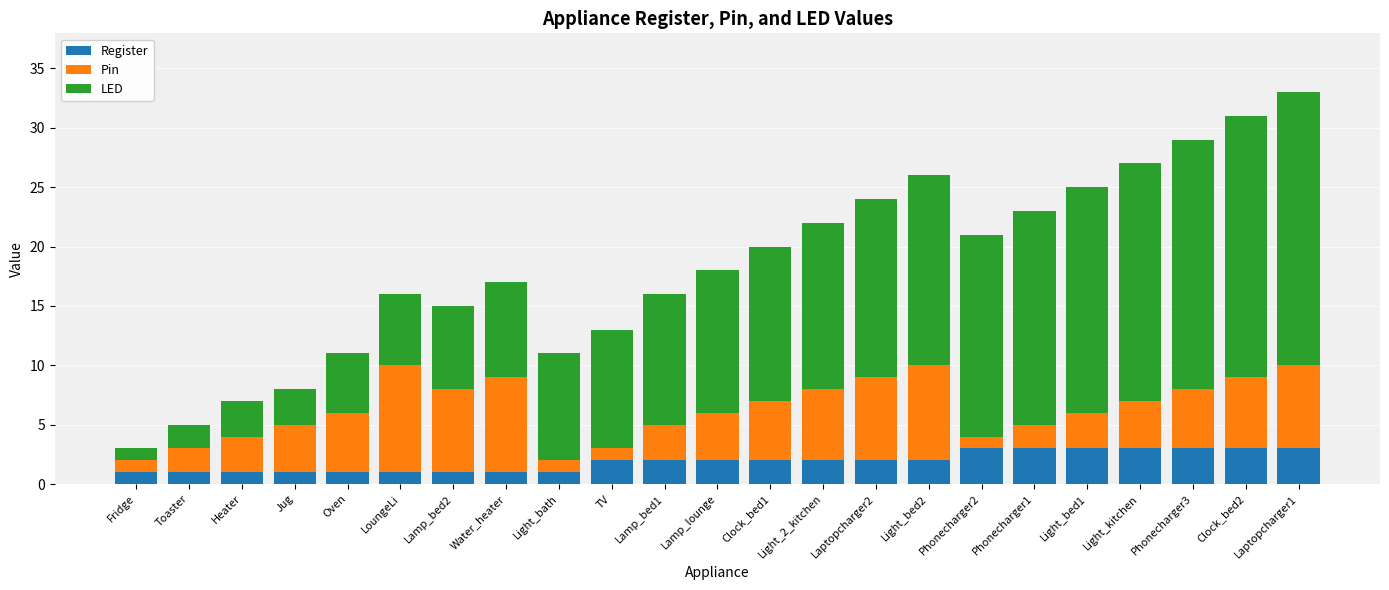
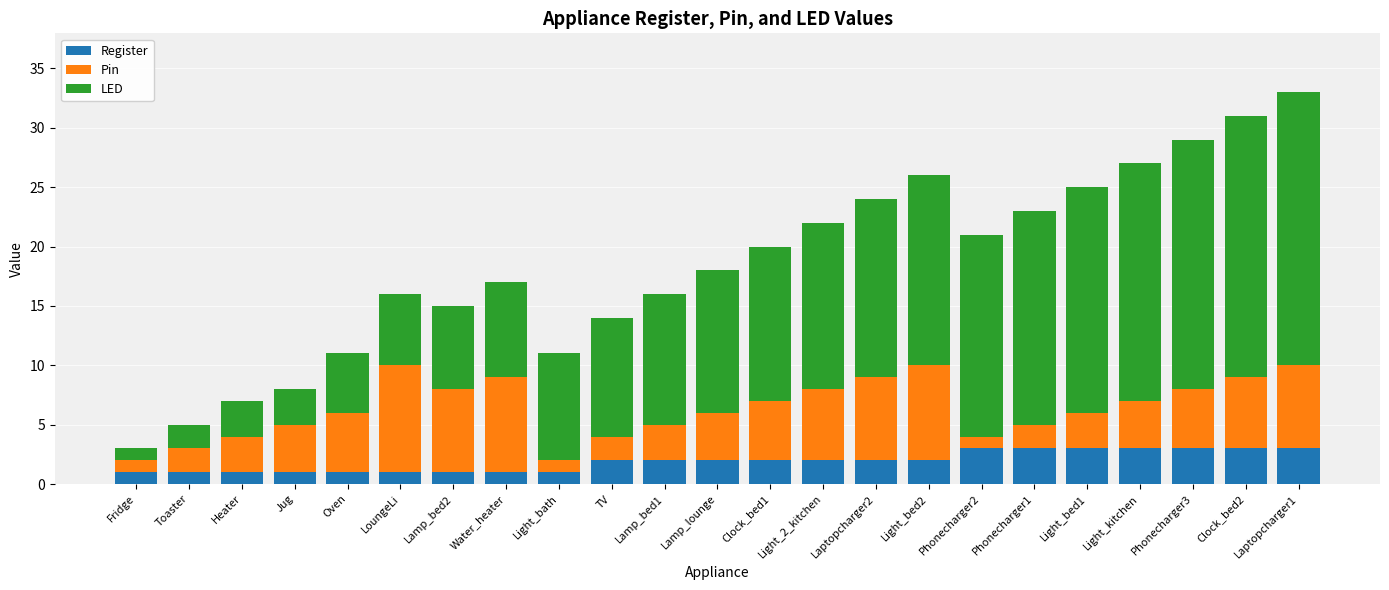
Pin, TV: 1 -> 2
